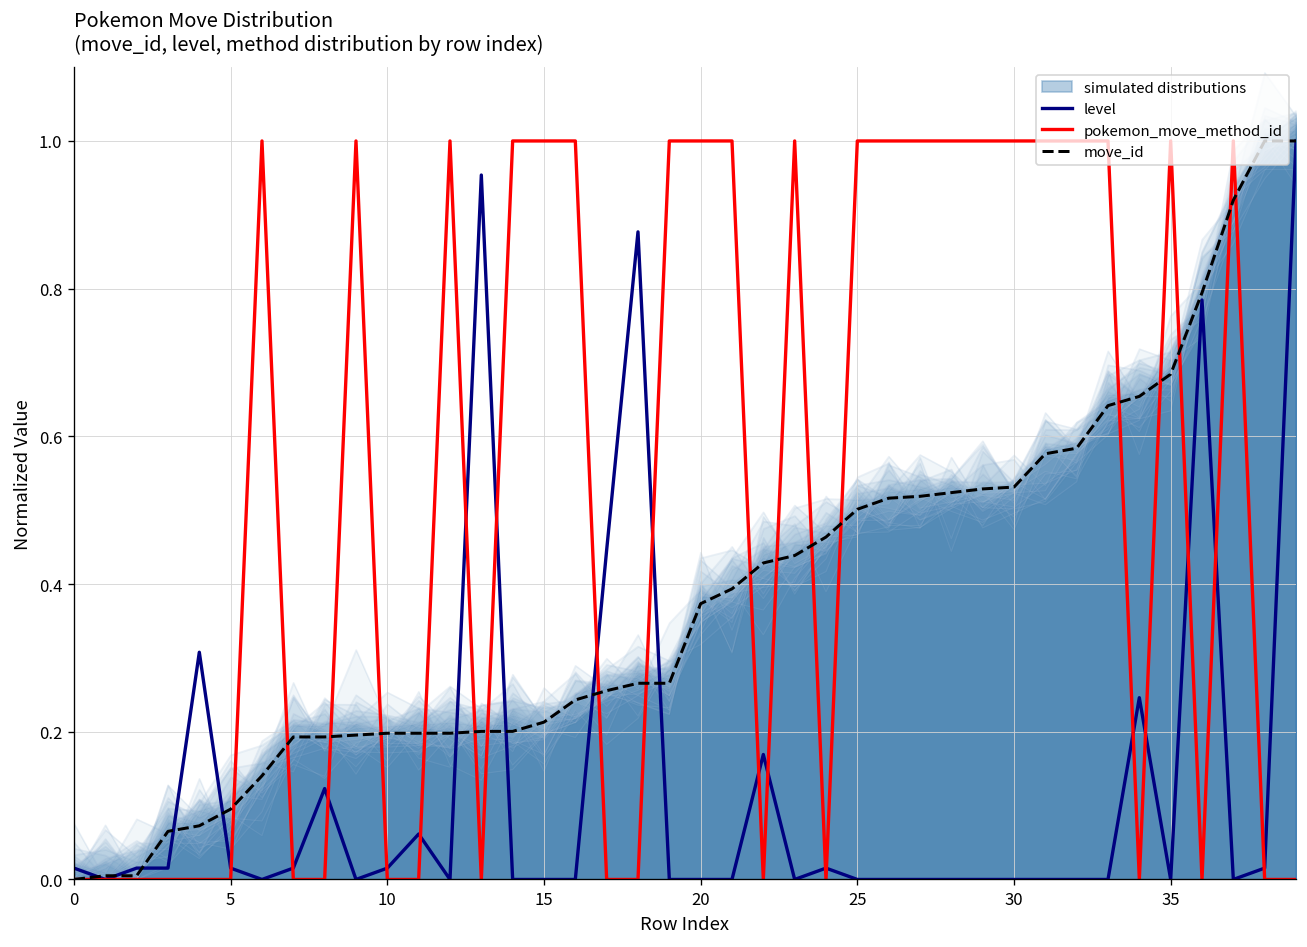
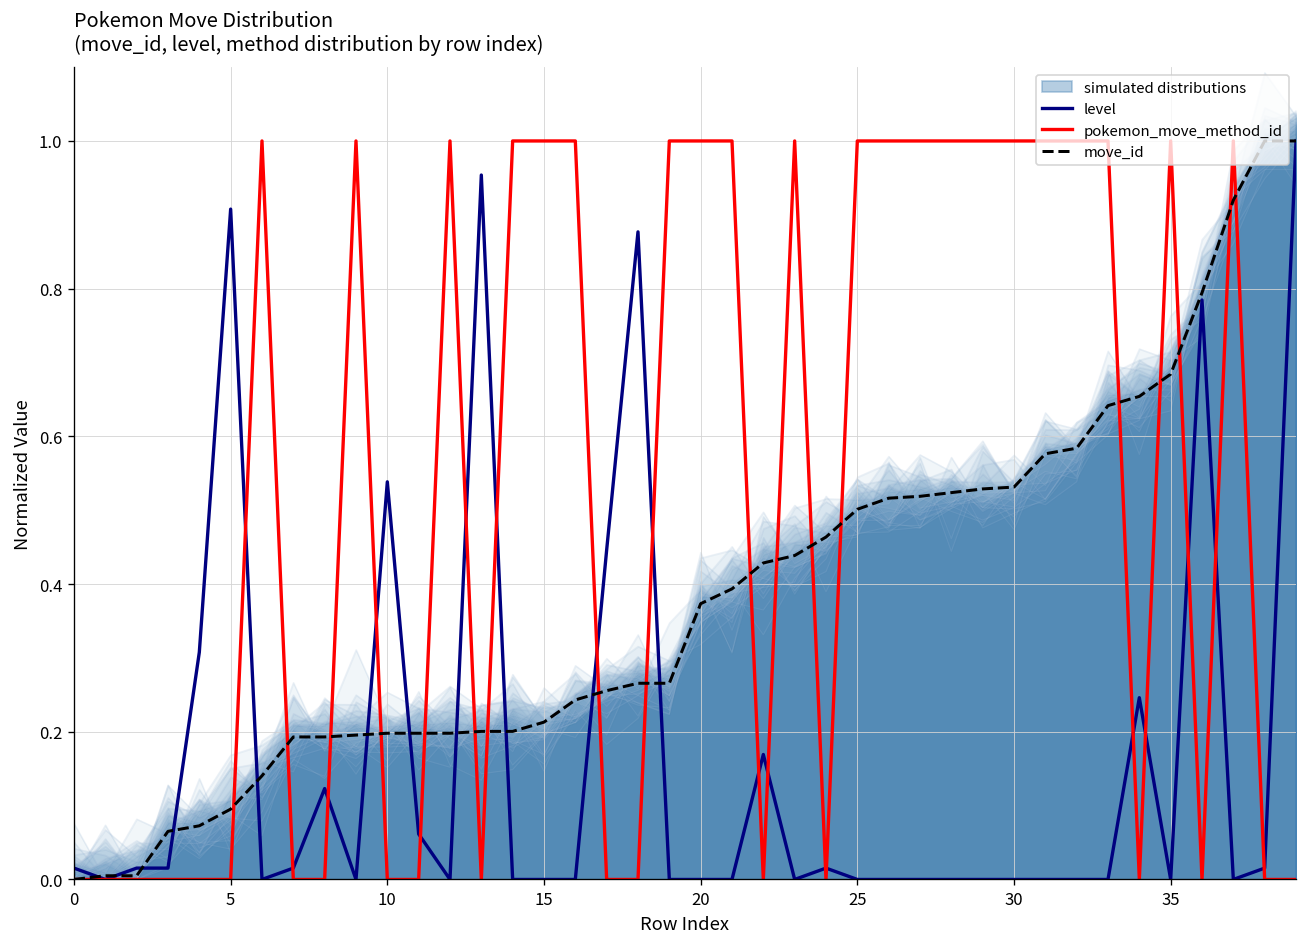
level, 5: 0.02 -> 0.91
level, 10: 0.02 -> 0.54
